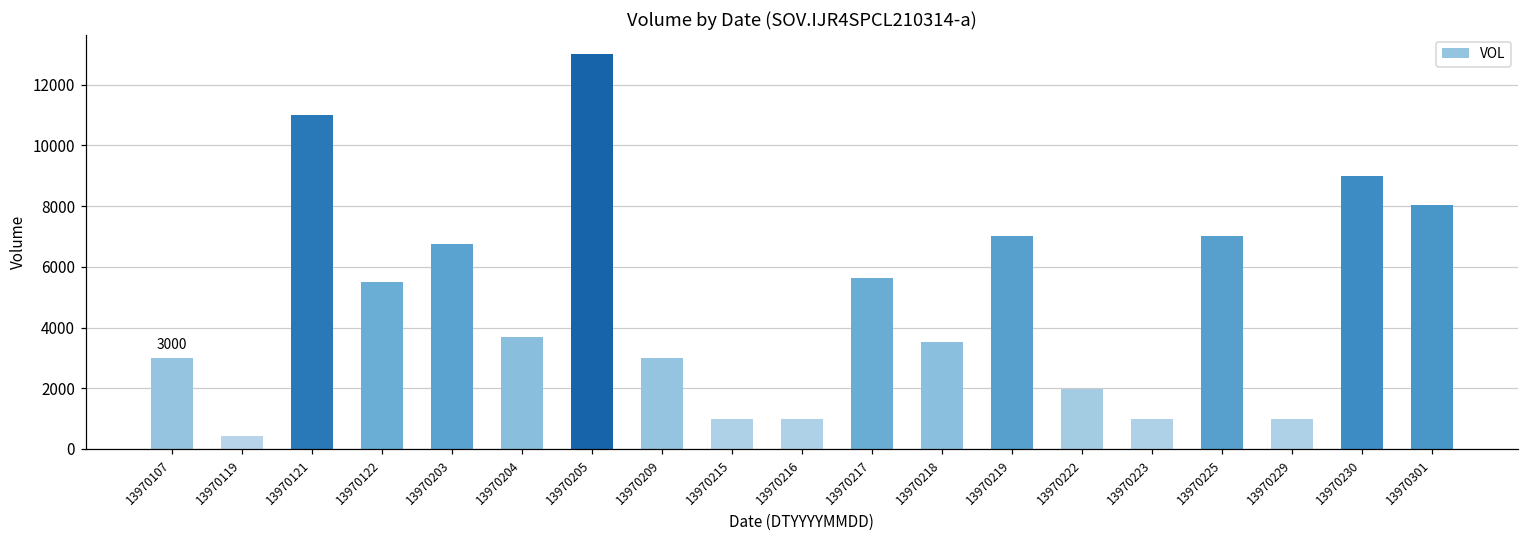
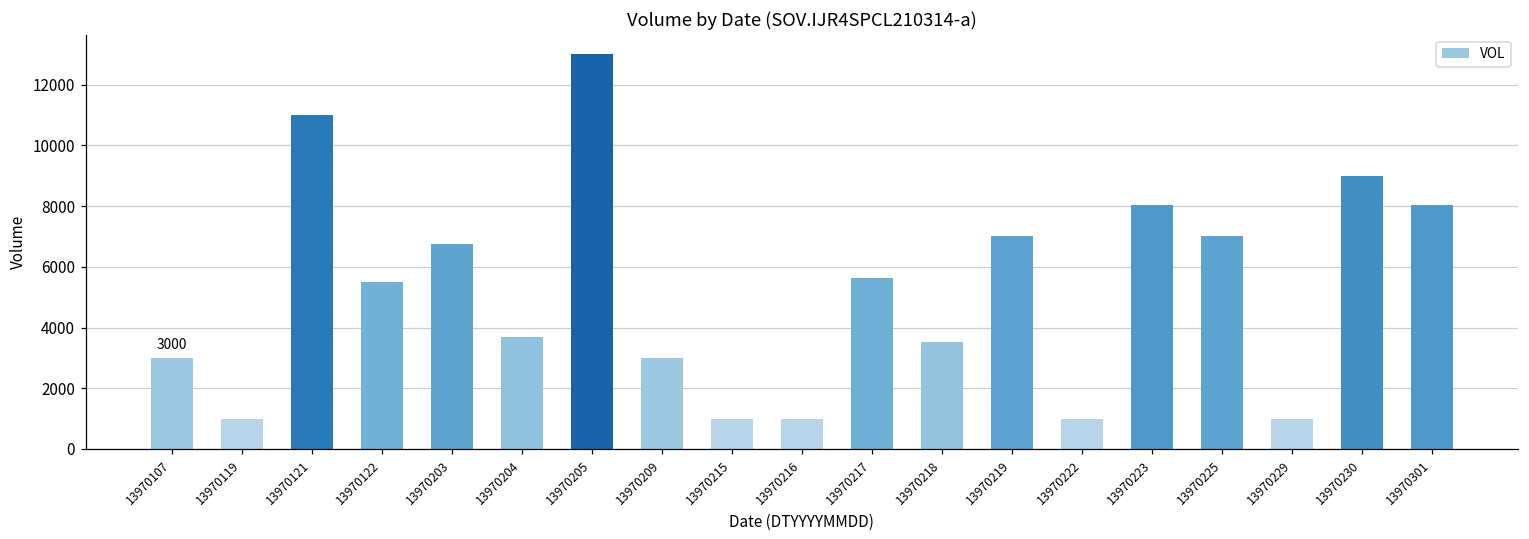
13970119: 400 -> 1000
13970222: 2000 -> 1000
13970223: 1000 -> 8000
